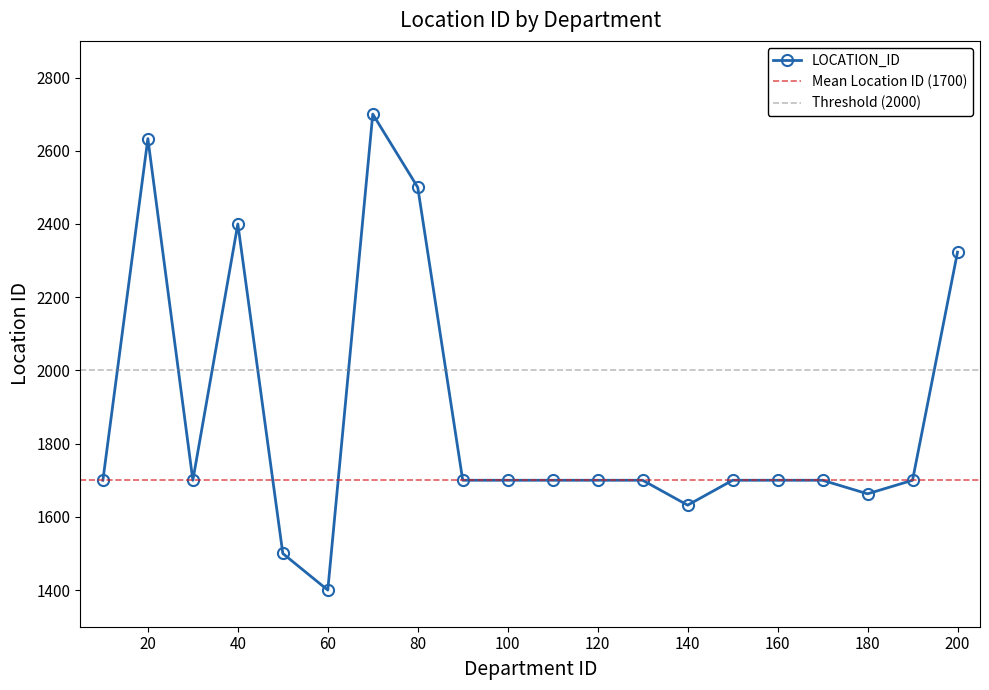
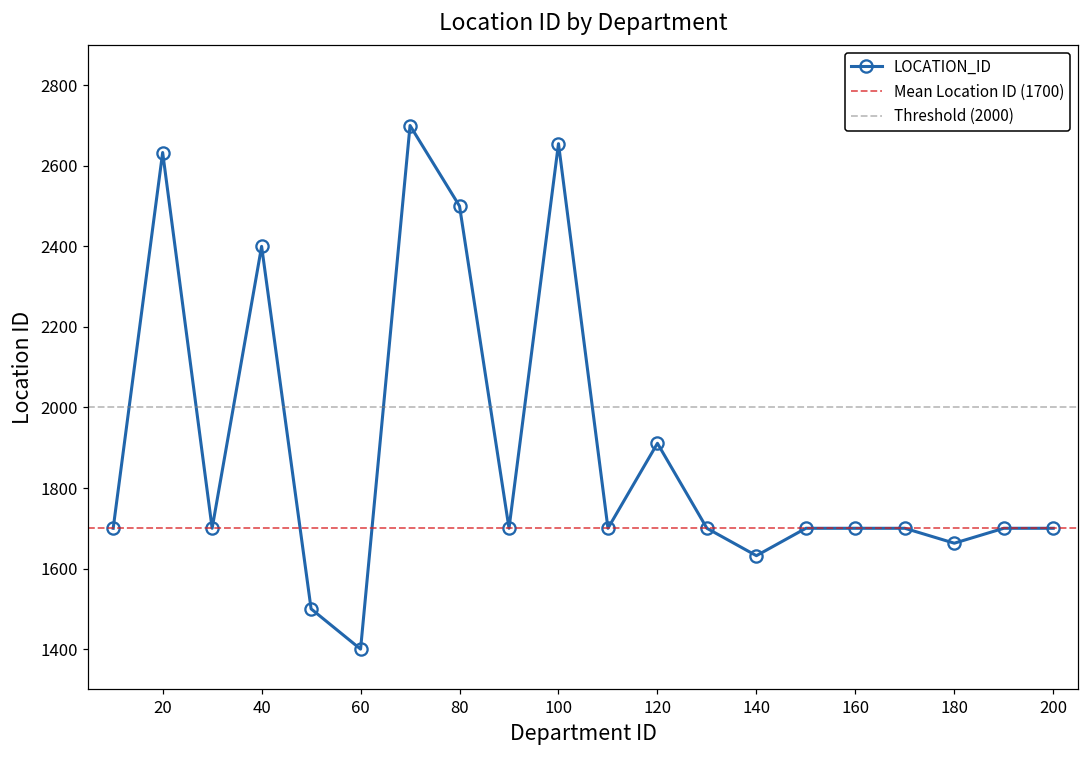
100: 1700 -> 2660
120: 1700 -> 1910
200: 2320 -> 1700
